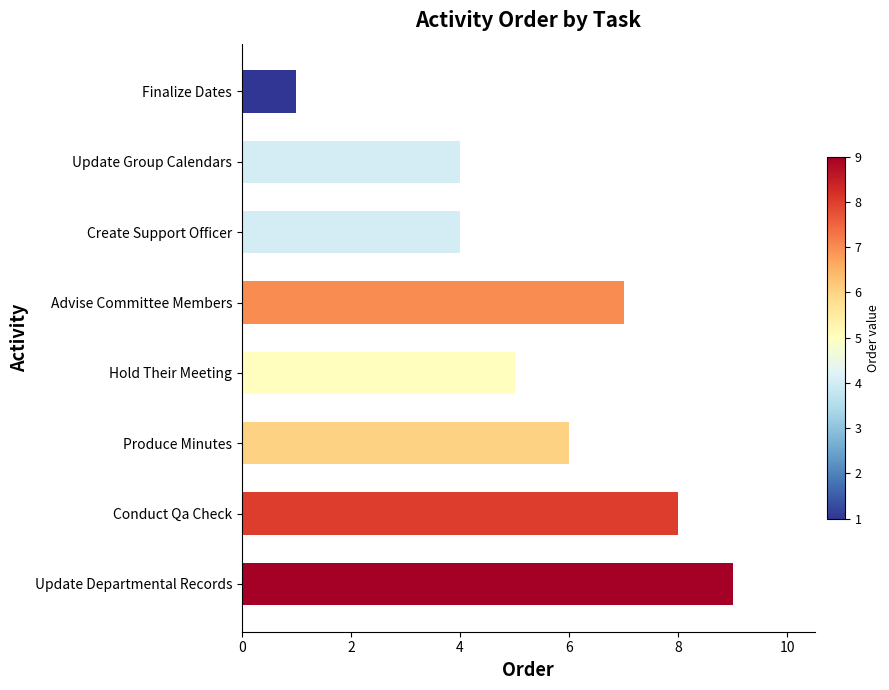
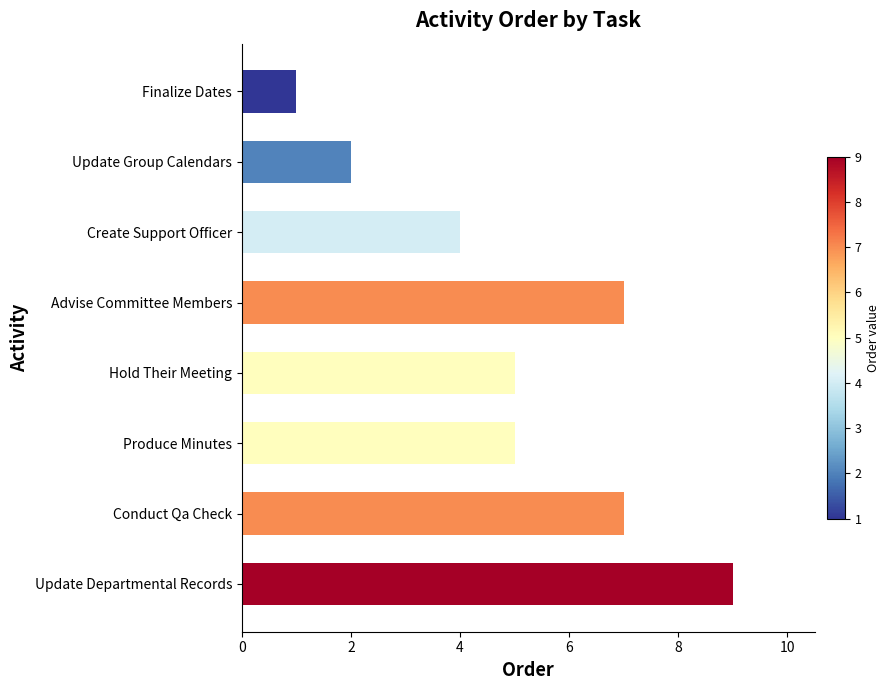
Update Group Calendars: 4 -> 2
Produce Minutes: 6 -> 5
Conduct Qa Check: 8 -> 7
